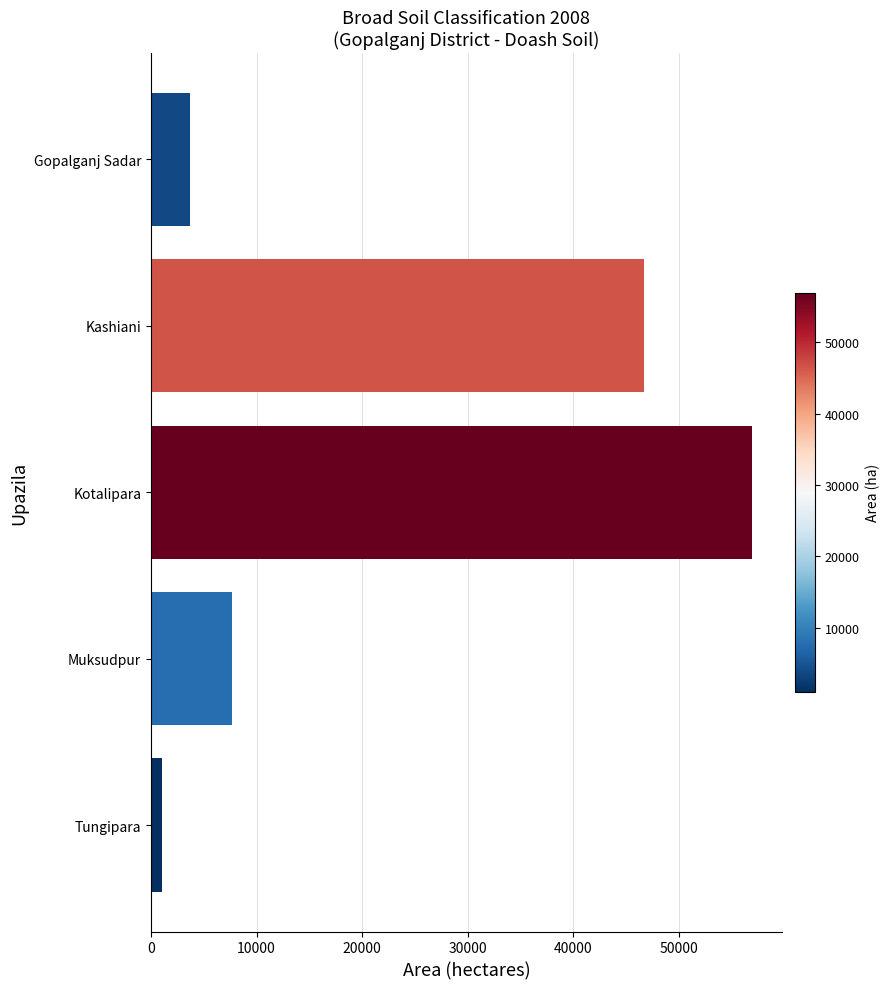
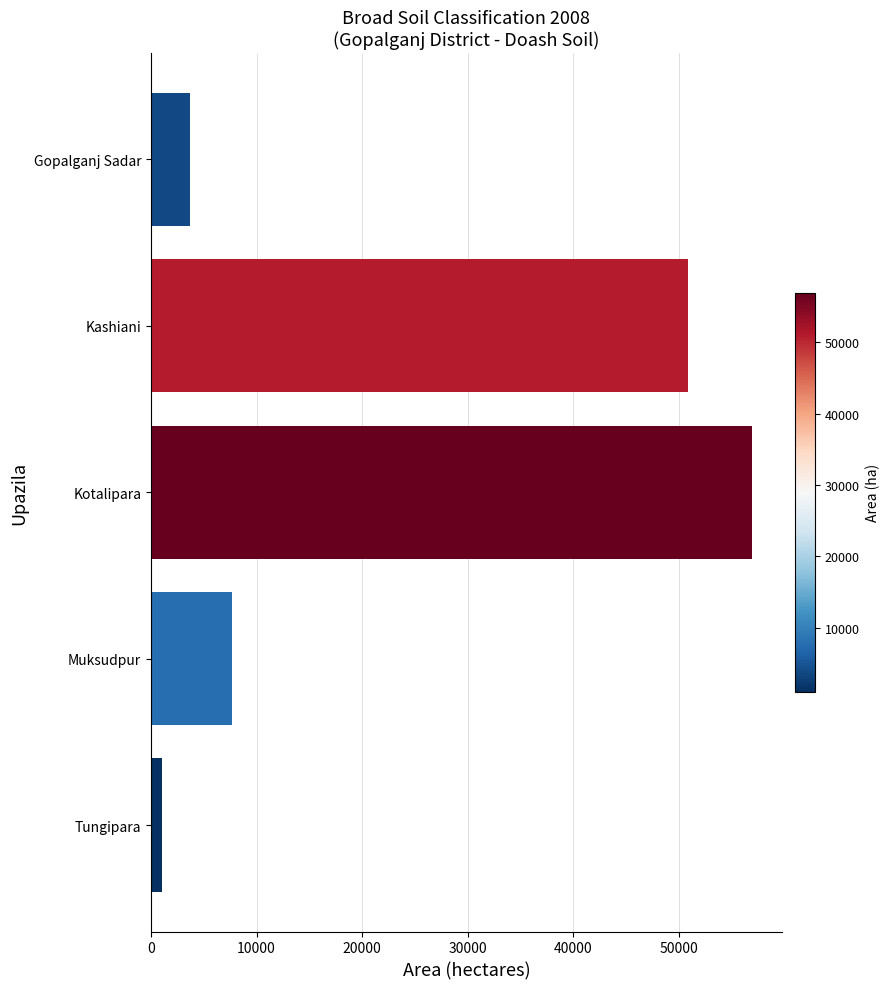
Kashiani: 46600 -> 50900
